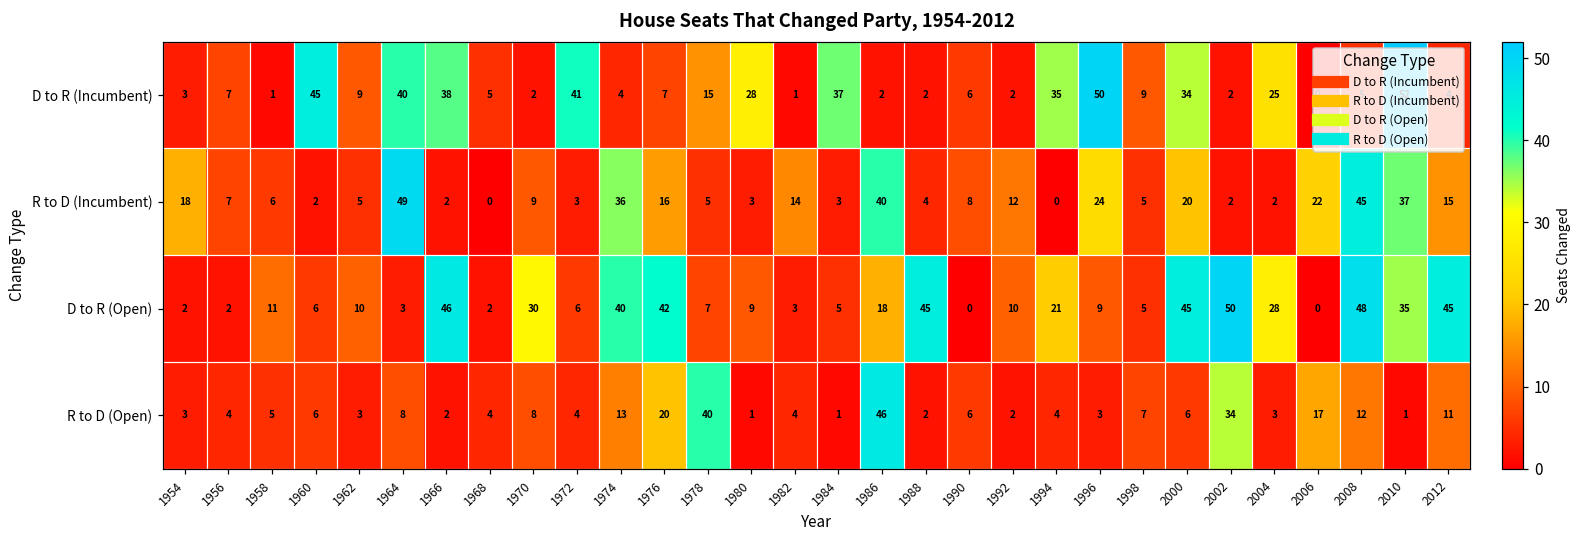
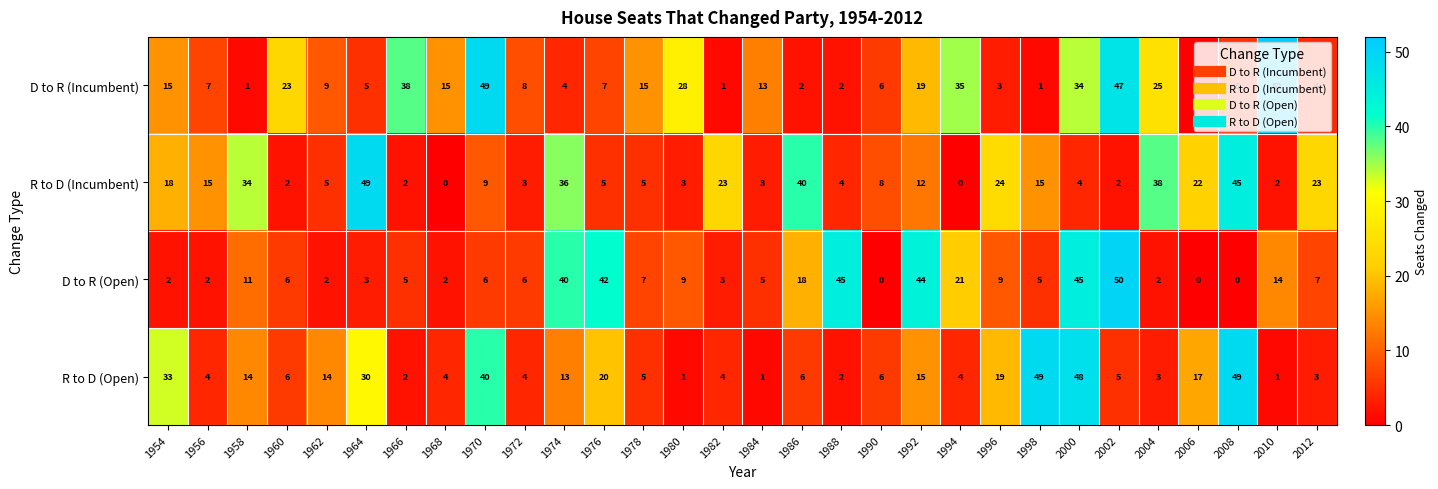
D to R (Incumbent), 1954: 3 -> 15
D to R (Incumbent), 1960: 45 -> 23
D to R (Incumbent), 1964: 40 -> 5
D to R (Incumbent), 1968: 5 -> 15
D to R (Incumbent), 1970: 2 -> 49
D to R (Incumbent), 1972: 41 -> 8
D to R (Incumbent), 1984: 37 -> 13
D to R (Incumbent), 1992: 2 -> 19
D to R (Incumbent), 1996: 50 -> 3
D to R (Incumbent), 1998: 9 -> 1
D to R (Incumbent), 2002: 2 -> 47
R to D (Incumbent), 1956: 7 -> 15
R to D (Incumbent), 1958: 6 -> 34
R to D (Incumbent), 1976: 16 -> 5
R to D (Incumbent), 1982: 14 -> 23
R to D (Incumbent), 1998: 5 -> 15
R to D (Incumbent), 2000: 20 -> 4
R to D (Incumbent), 2004: 2 -> 38
R to D (Incumbent), 2010: 37 -> 2
R to D (Incumbent), 2012: 15 -> 23
D to R (Open), 1962: 10 -> 2
D to R (Open), 1966: 46 -> 5
D to R (Open), 1970: 30 -> 6
D to R (Open), 1992: 10 -> 44
D to R (Open), 2004: 28 -> 2
D to R (Open), 2008: 48 -> 0
D to R (Open), 2010: 35 -> 14
D to R (Open), 2012: 45 -> 7
R to D (Open), 1954: 3 -> 33
R to D (Open), 1958: 5 -> 14
R to D (Open), 1962: 3 -> 14
R to D (Open), 1964: 8 -> 30
R to D (Open), 1970: 8 -> 40
R to D (Open), 1978: 40 -> 5
R to D (Open), 1986: 46 -> 6
R to D (Open), 1992: 2 -> 15
R to D (Open), 1996: 3 -> 19
R to D (Open), 1998: 7 -> 49
R to D (Open), 2000: 6 -> 48
R to D (Open), 2002: 34 -> 5
R to D (Open), 2008: 12 -> 49
R to D (Open), 2012: 11 -> 3
